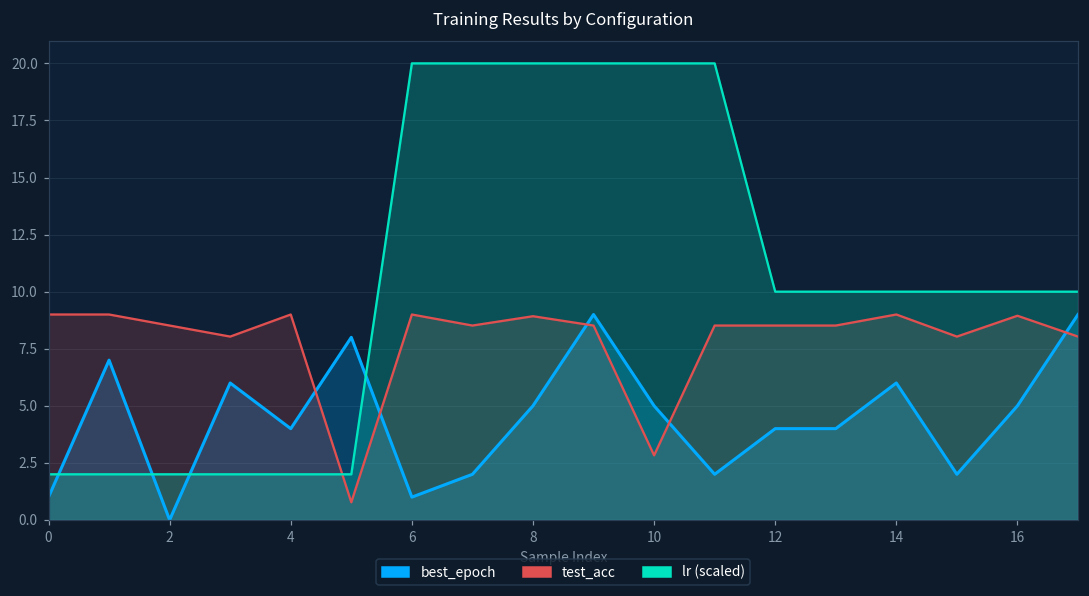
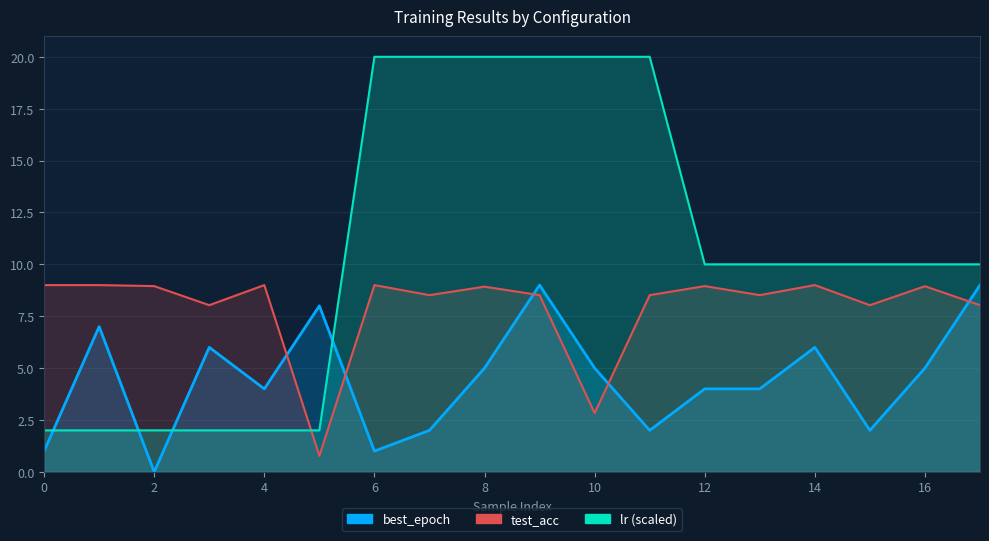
test_acc, 2: 8.5 -> 9.0
test_acc, 12: 8.5 -> 9.0
